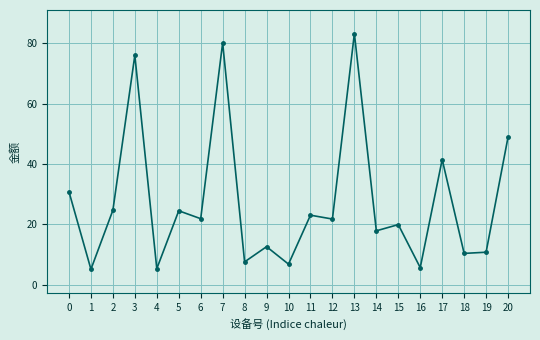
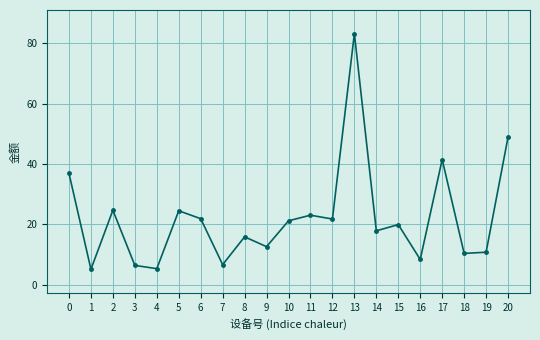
0: 31 -> 37
3: 76 -> 6
7: 80 -> 7
8: 8 -> 16
10: 7 -> 21
16: 6 -> 8
